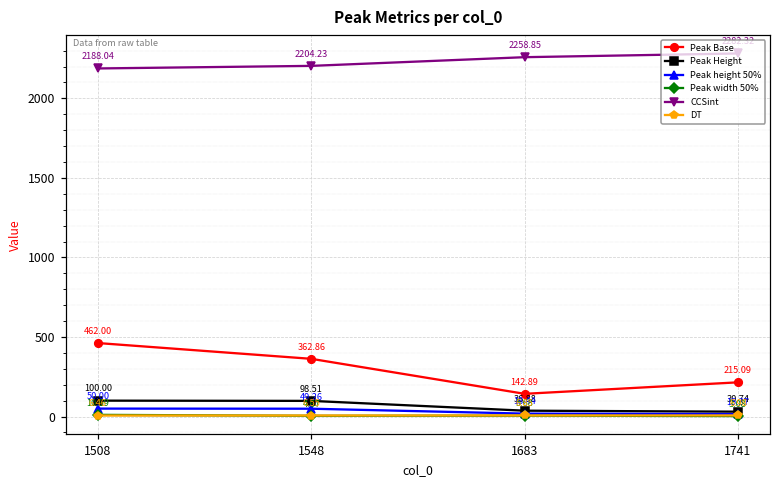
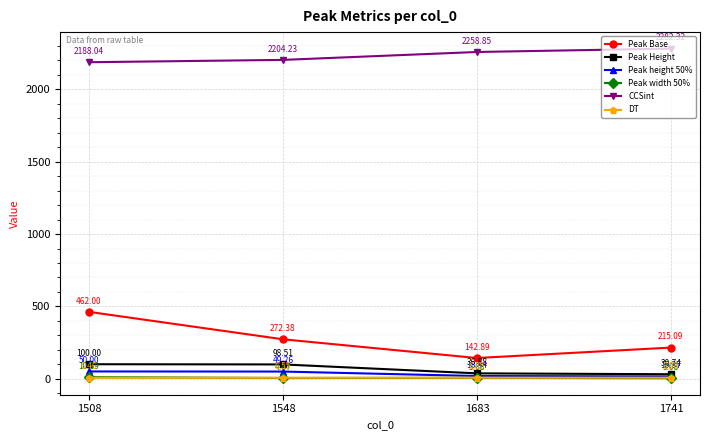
Peak Base, 1548: 362.86 -> 272.38
